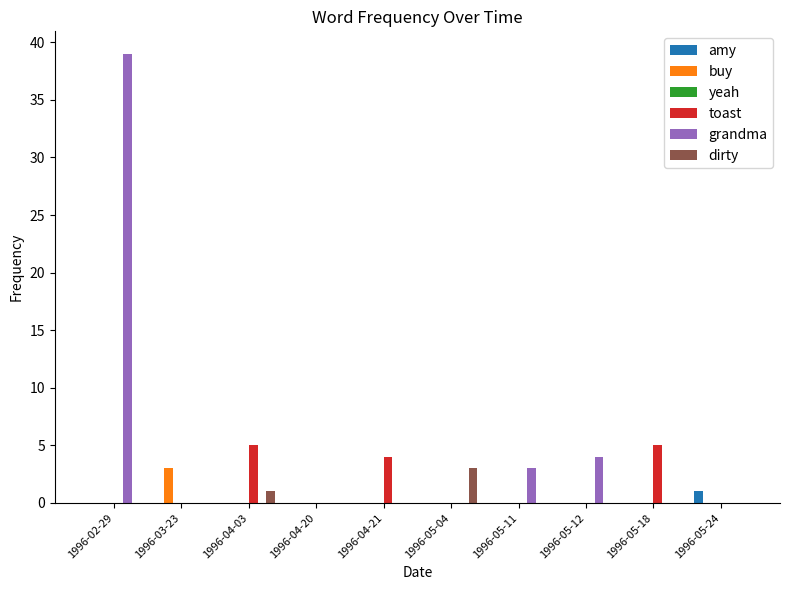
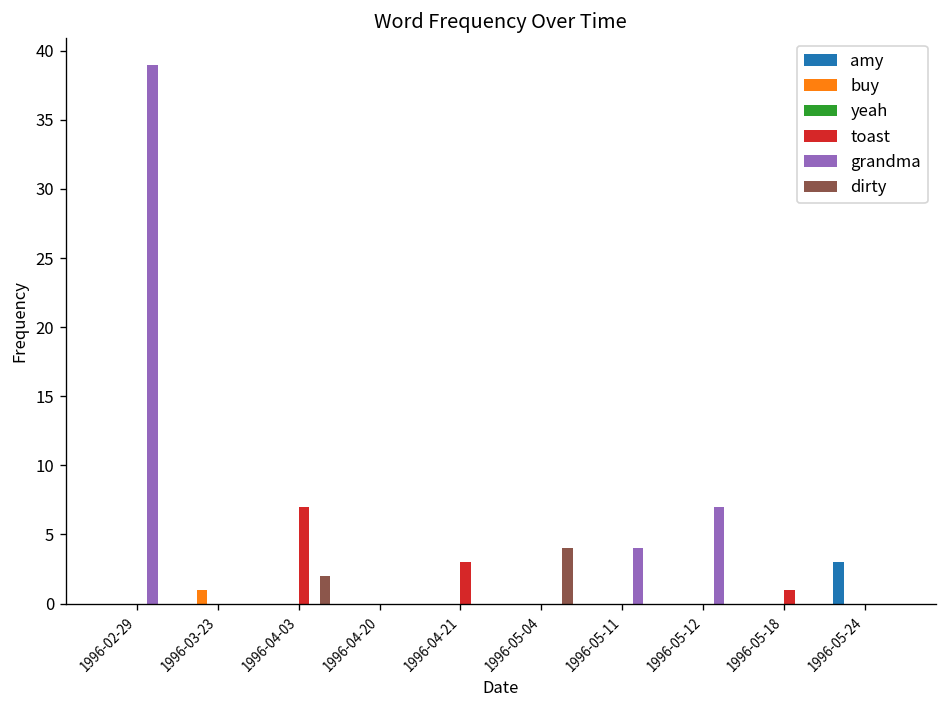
buy, 1996-03-23: 3 -> 1
toast, 1996-04-03: 5 -> 7
dirty, 1996-04-03: 1 -> 2
toast, 1996-04-21: 4 -> 3
dirty, 1996-05-04: 3 -> 4
grandma, 1996-05-11: 3 -> 4
grandma, 1996-05-12: 4 -> 7
toast, 1996-05-18: 5 -> 1
amy, 1996-05-24: 1 -> 3
